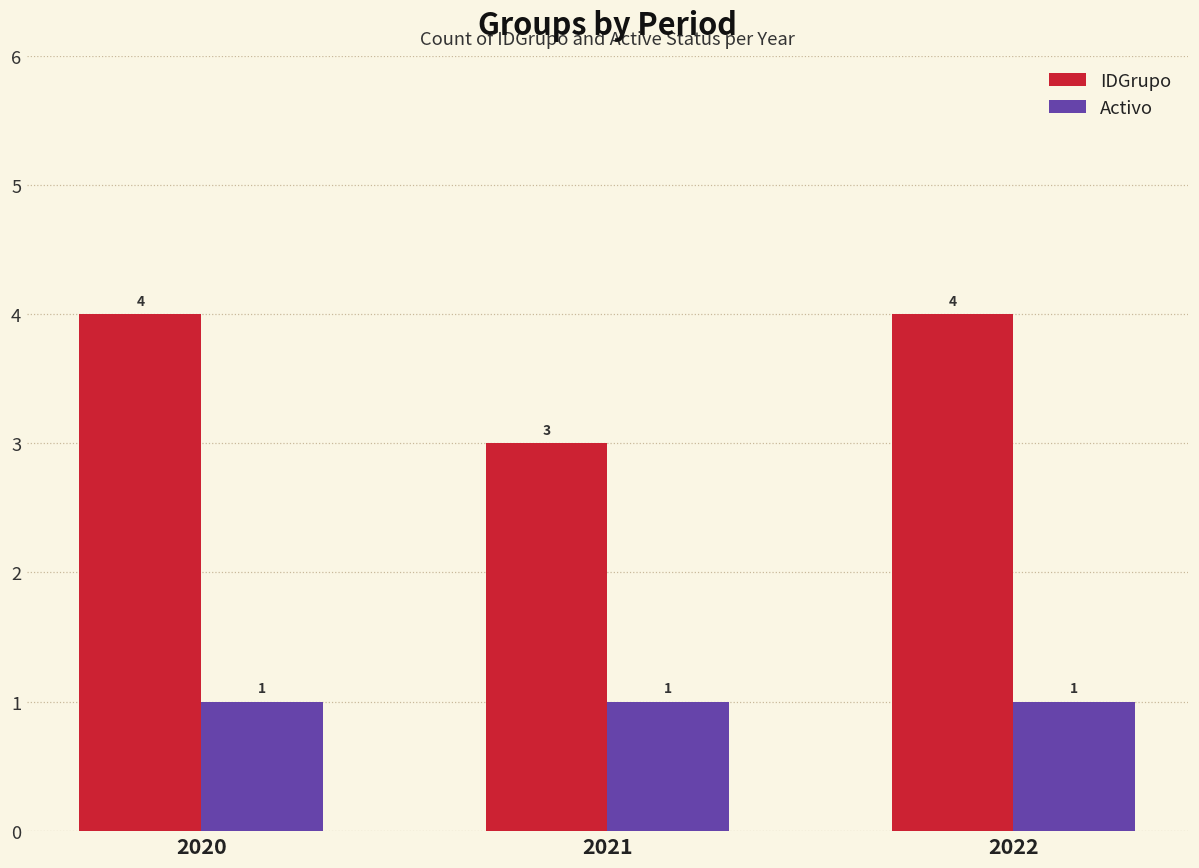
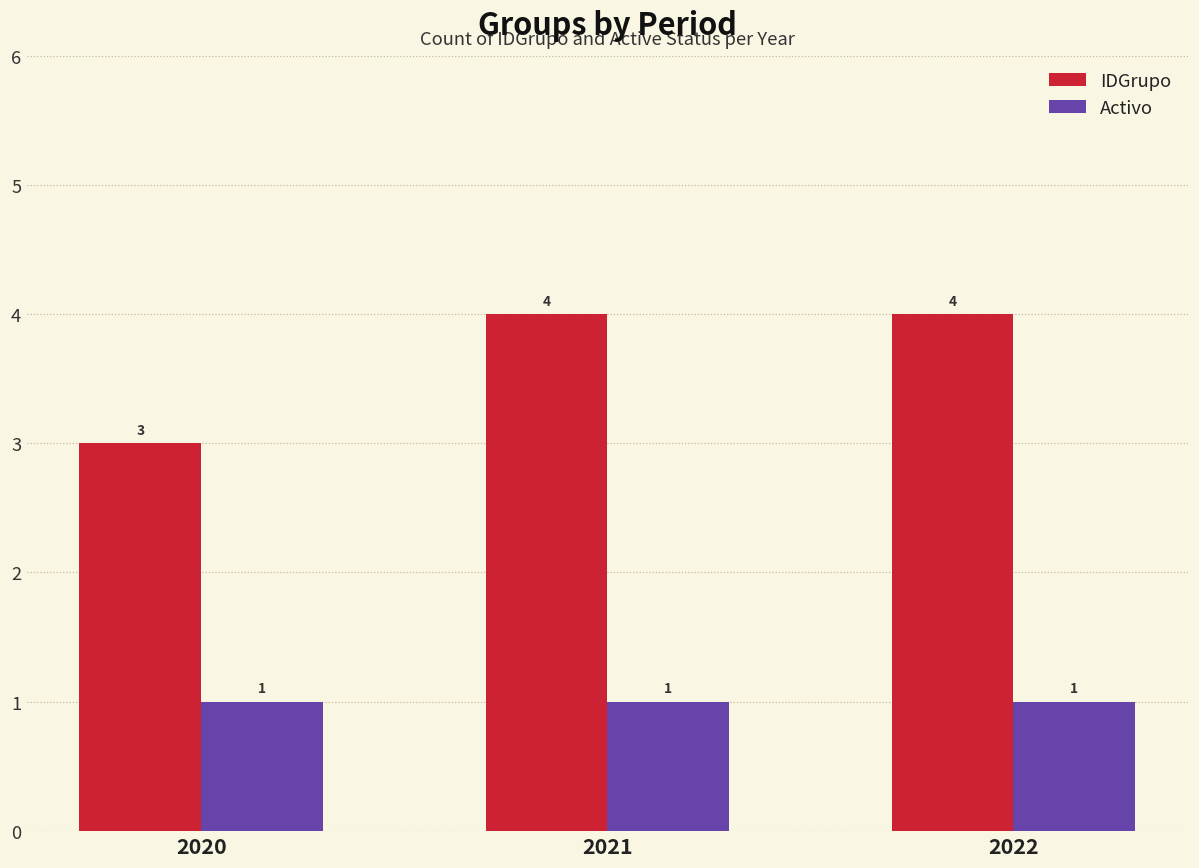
IDGrupo, 2020: 4 -> 3
IDGrupo, 2021: 3 -> 4
